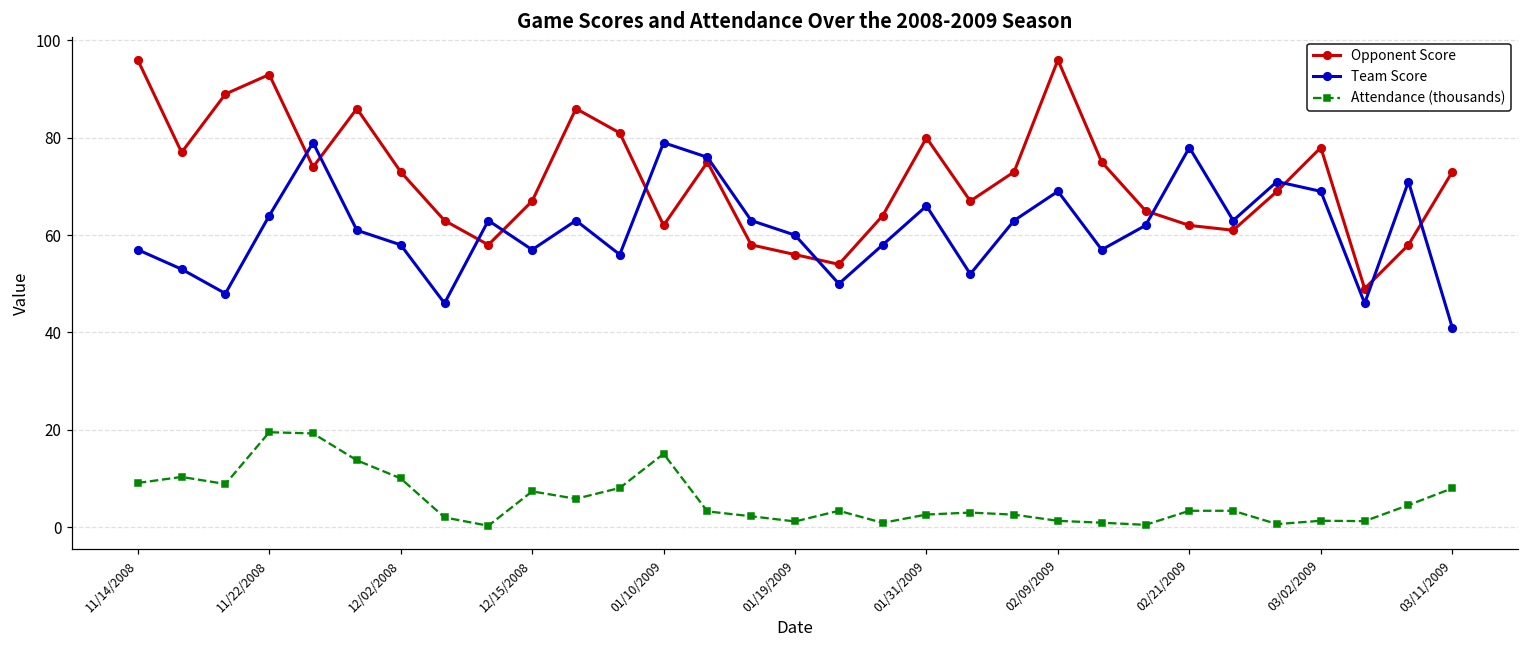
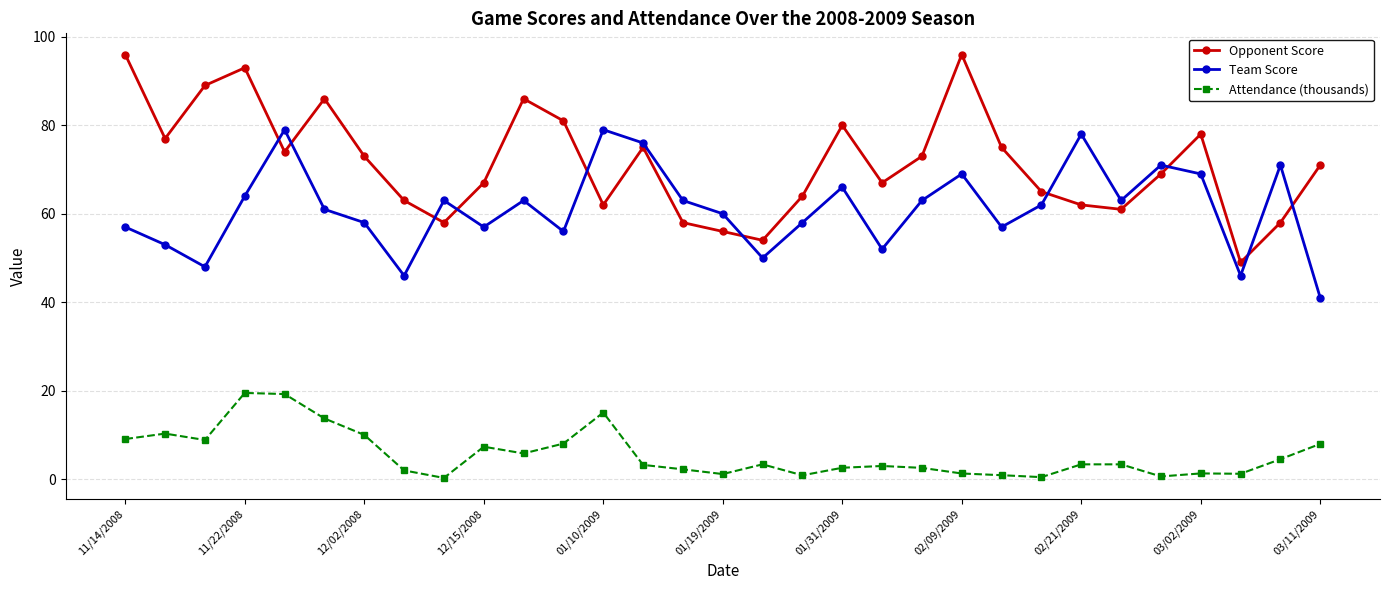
Opponent Score, 03/11/2009: 73 -> 71
